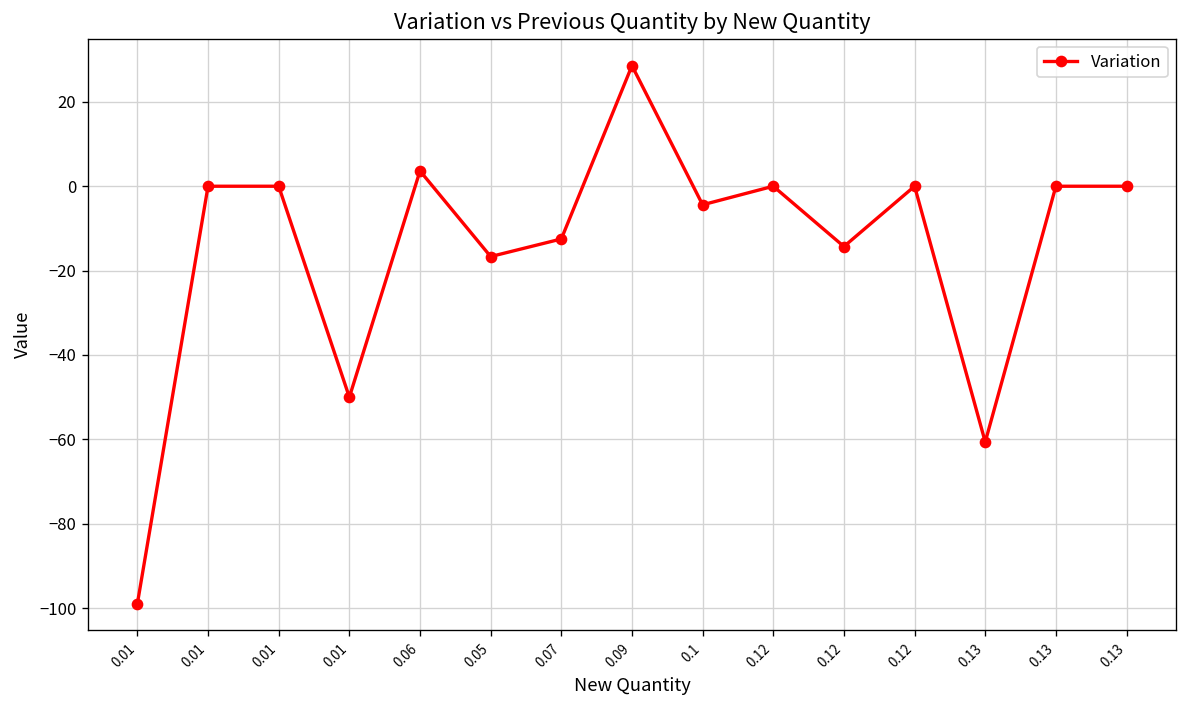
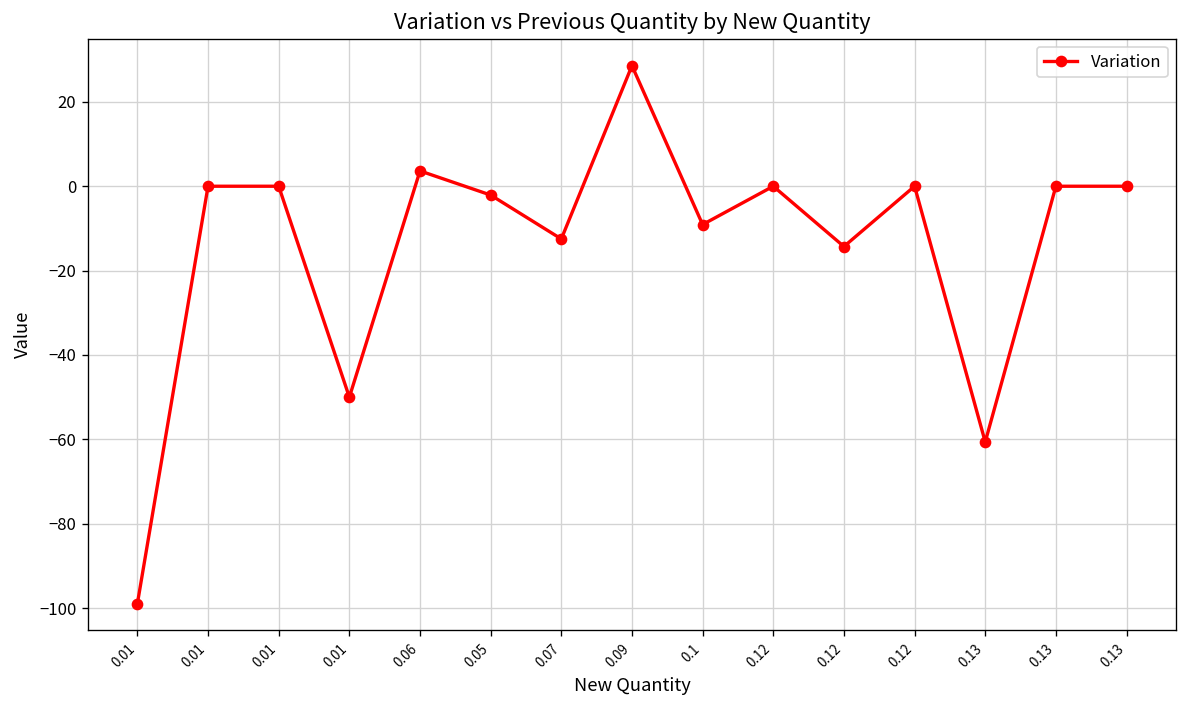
0.05: -17 -> -2
0.1: -4 -> -9
